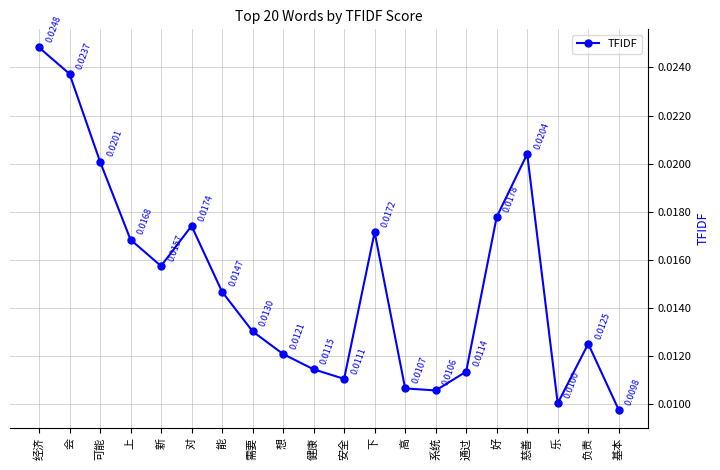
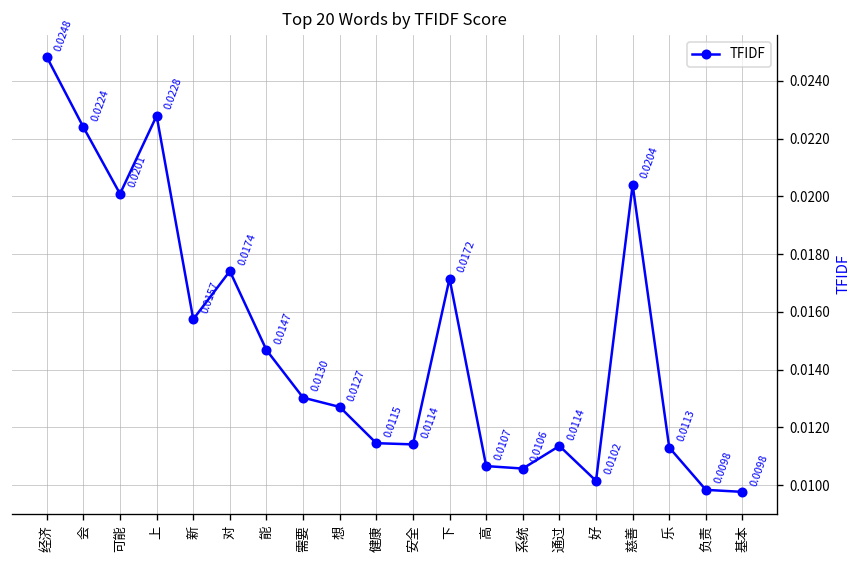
会: 0.0237 -> 0.0224
上: 0.0168 -> 0.0228
想: 0.0121 -> 0.0127
安全: 0.0111 -> 0.0114
好: 0.0178 -> 0.0102
乐: 0.0100 -> 0.0113
负责: 0.0125 -> 0.0098
